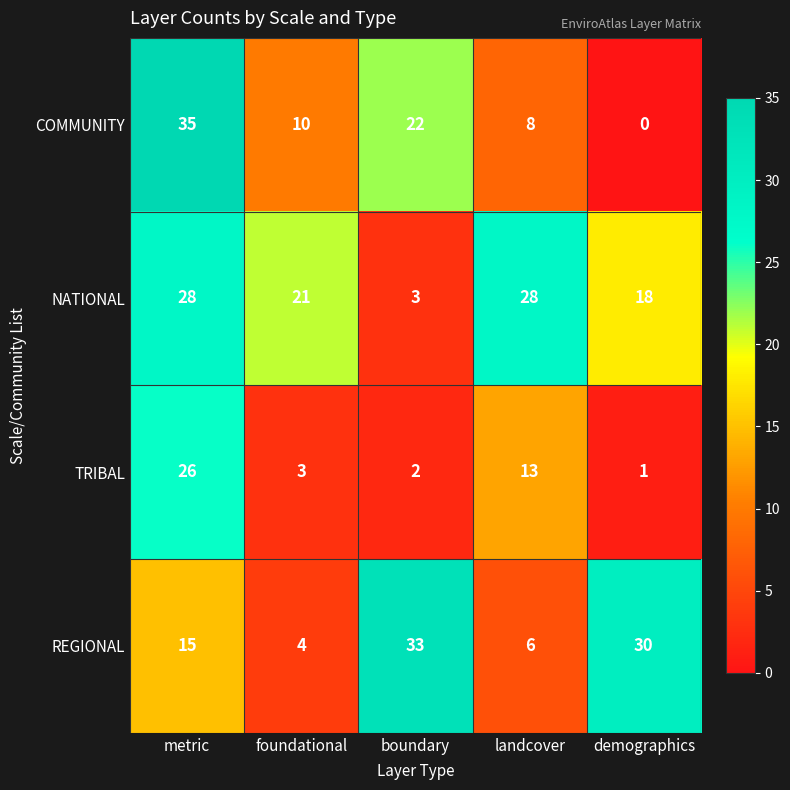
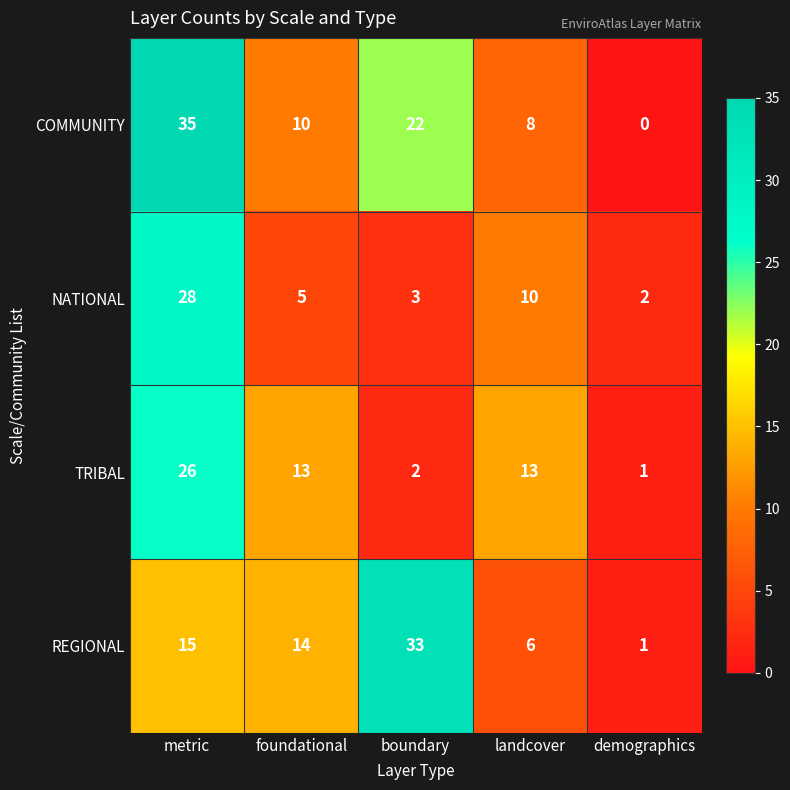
NATIONAL, foundational: 21 -> 5
NATIONAL, landcover: 28 -> 10
NATIONAL, demographics: 18 -> 2
TRIBAL, foundational: 3 -> 13
REGIONAL, foundational: 4 -> 14
REGIONAL, demographics: 30 -> 1
